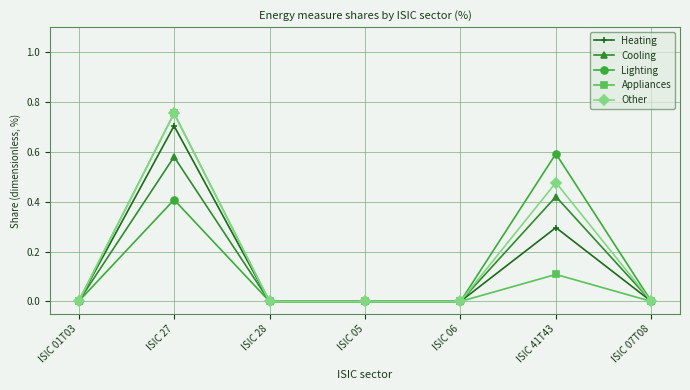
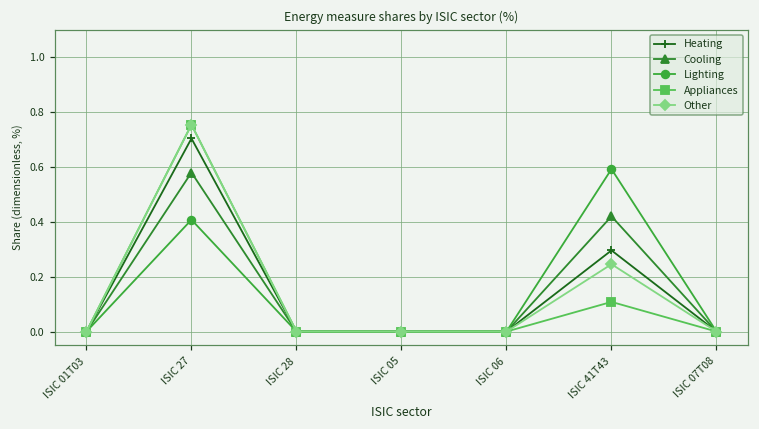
Other, ISIC 41T43: 0.48 -> 0.25
